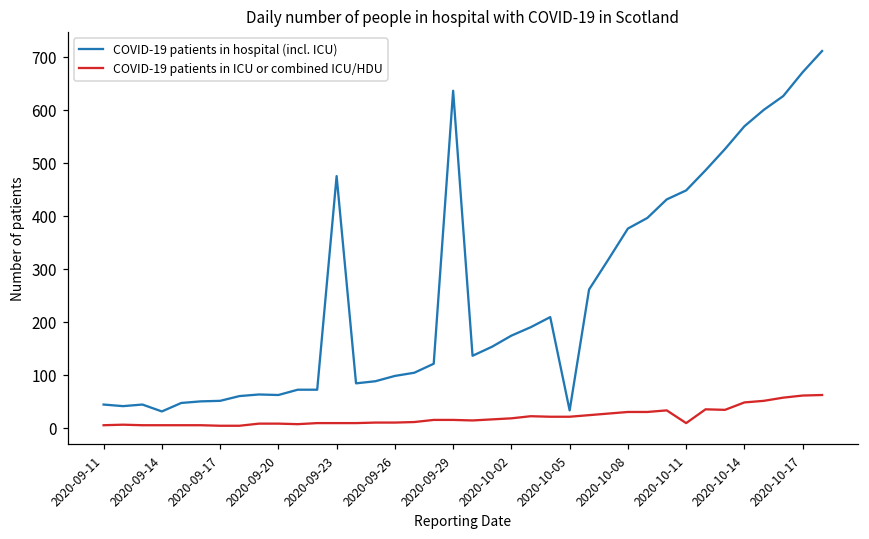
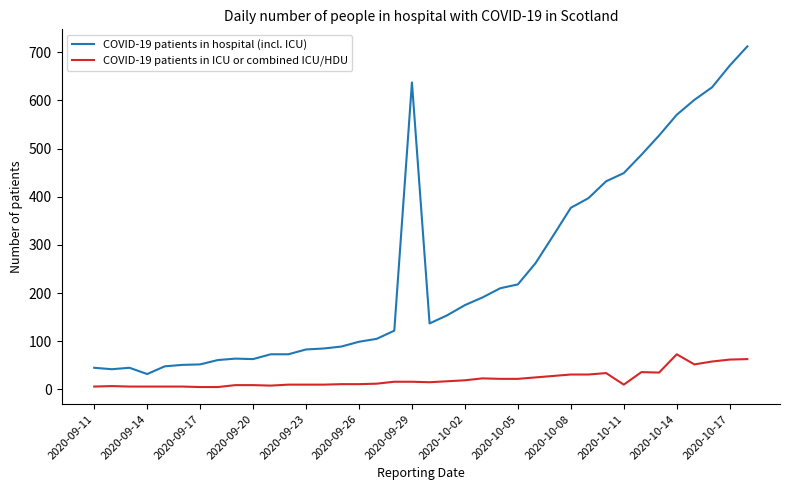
COVID-19 patients in hospital (incl. ICU), 2020-09-23: 480 -> 80
COVID-19 patients in hospital (incl. ICU), 2020-10-05: 30 -> 220
COVID-19 patients in ICU or combined ICU/HDU, 2020-10-14: 50 -> 70
